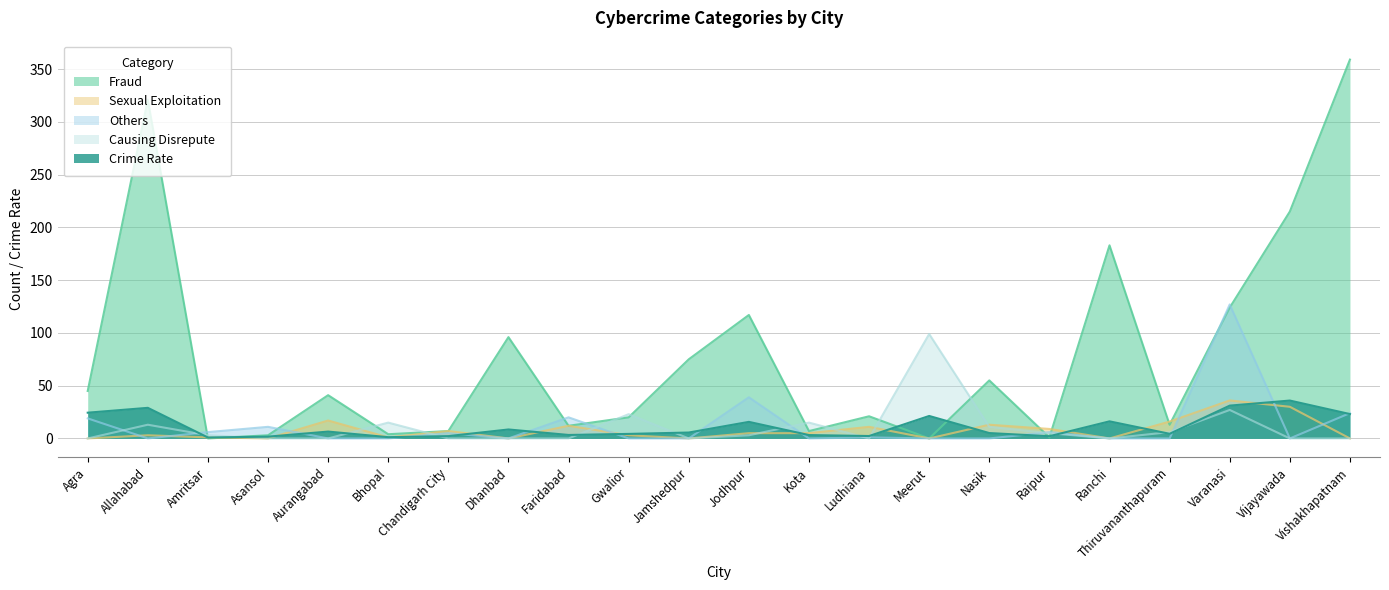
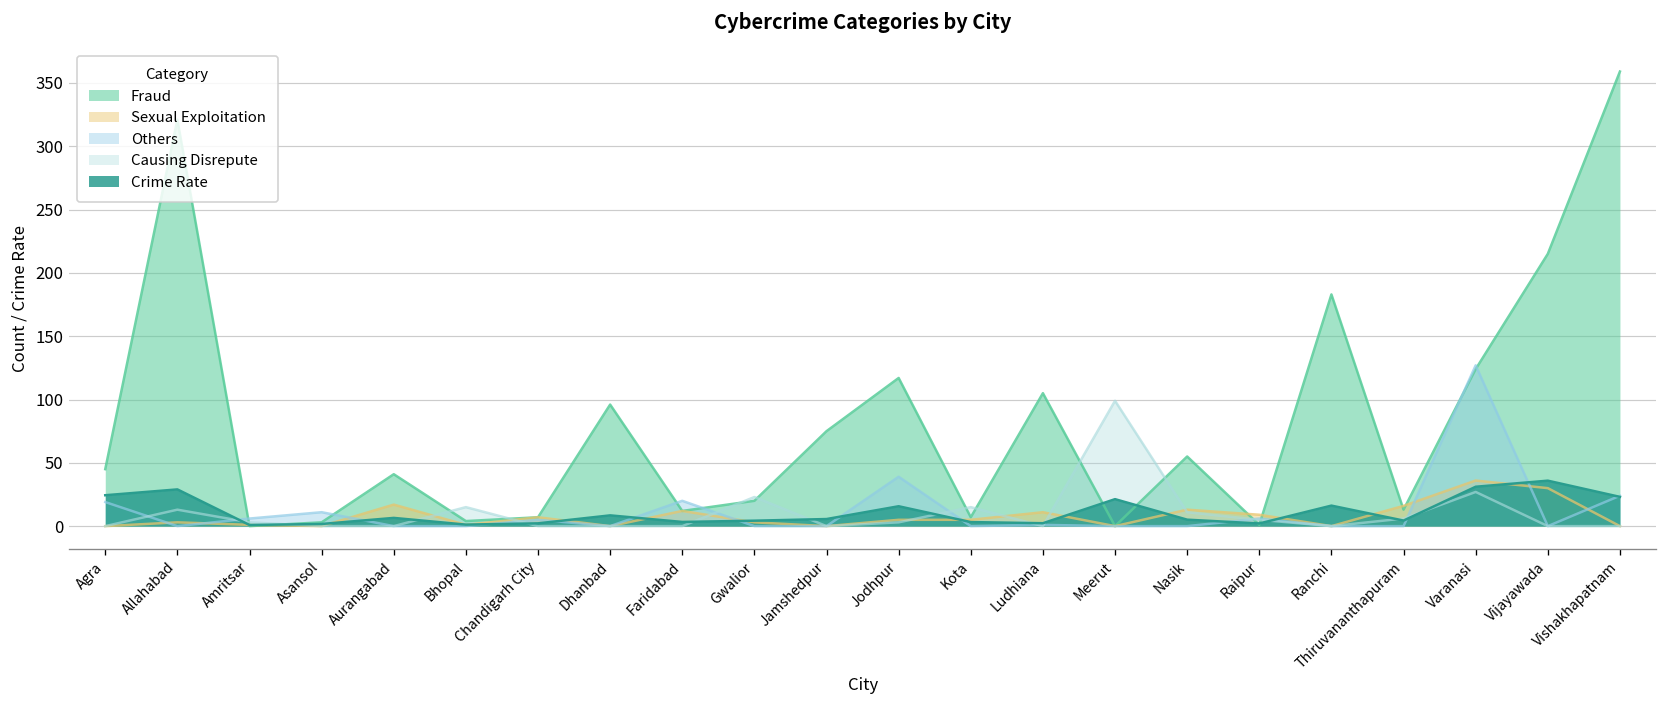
Fraud, Ludhiana: 21 -> 105
